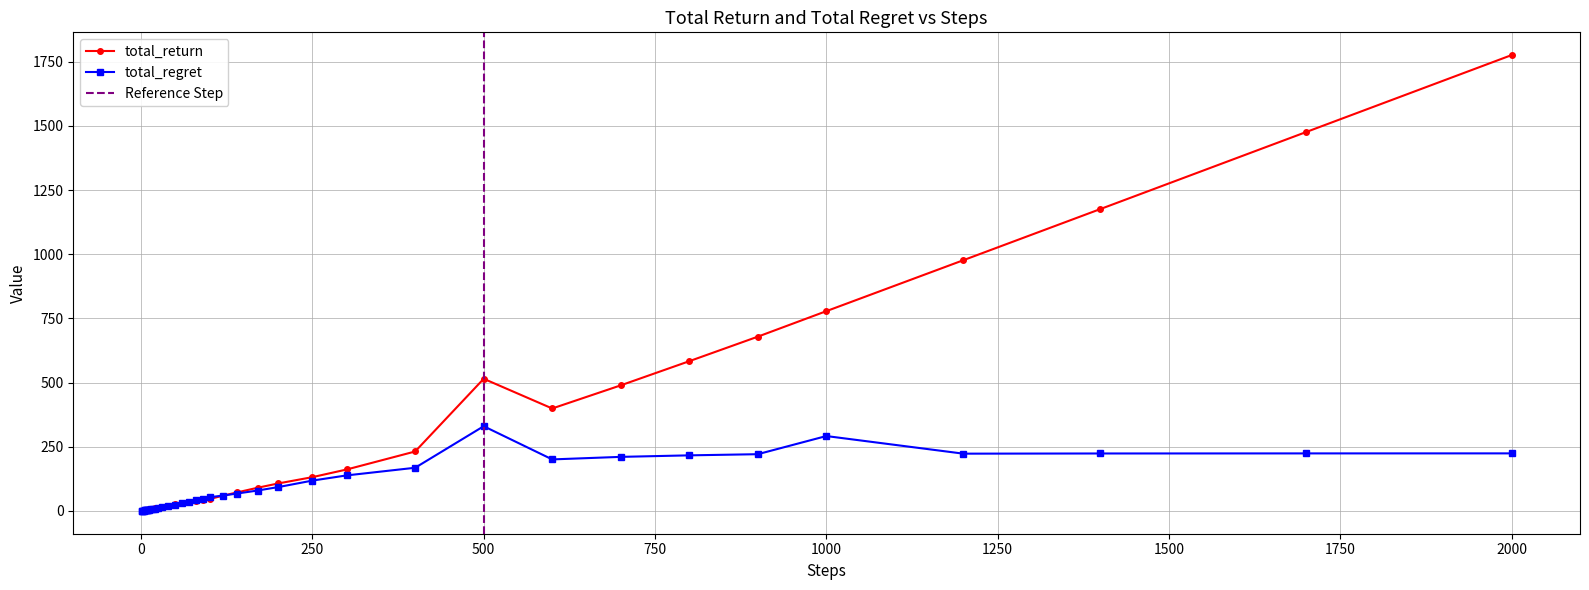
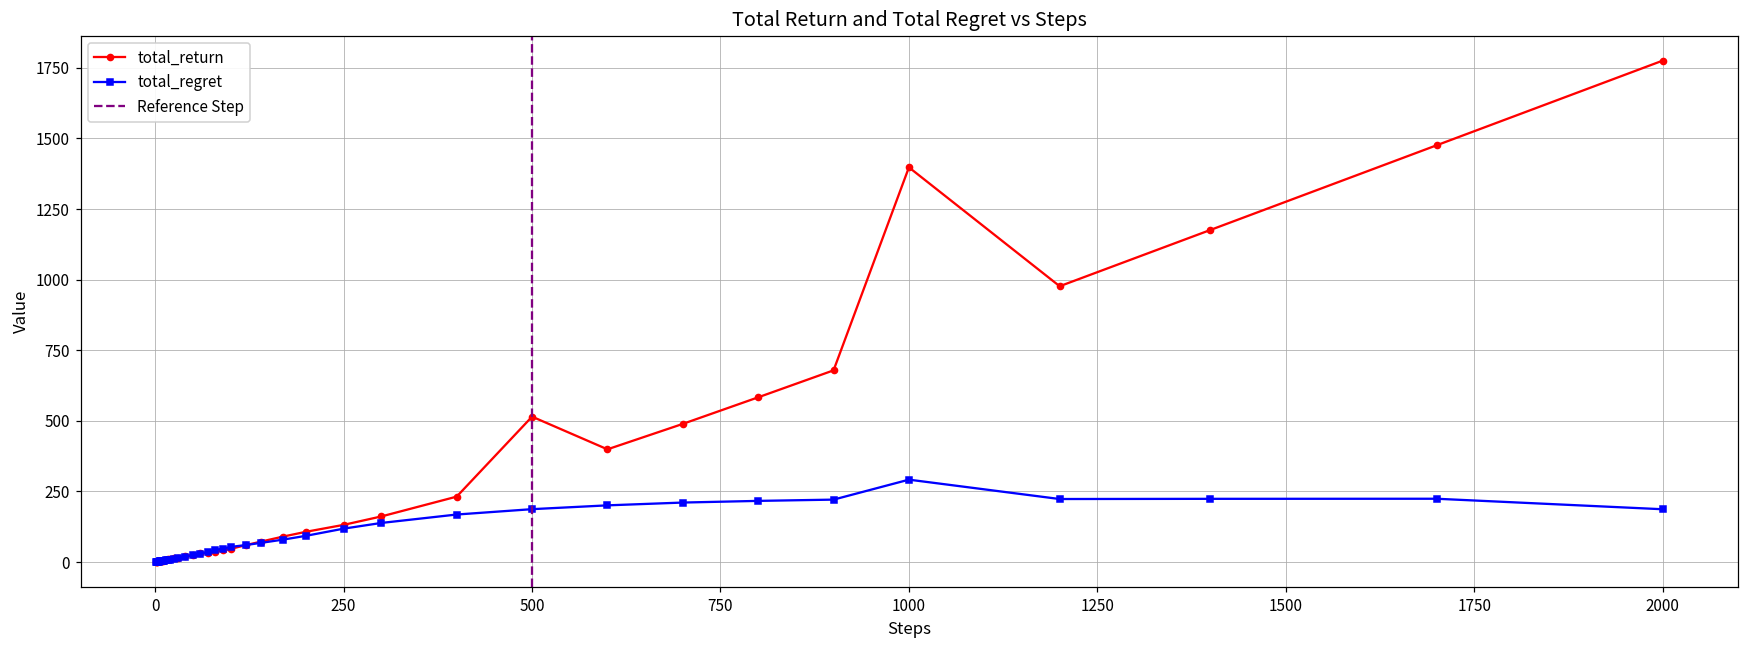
total_regret, 500: 330 -> 190
total_return, 1000: 780 -> 1400
total_regret, 2000: 220 -> 190
